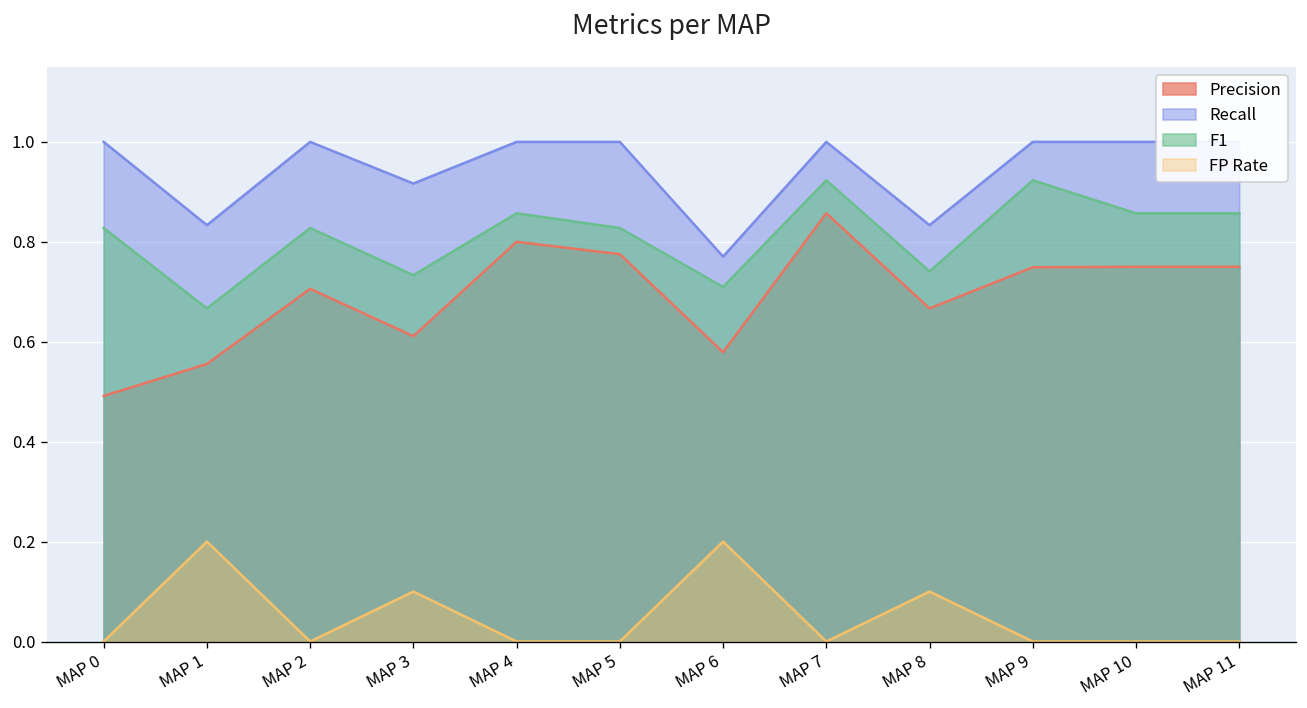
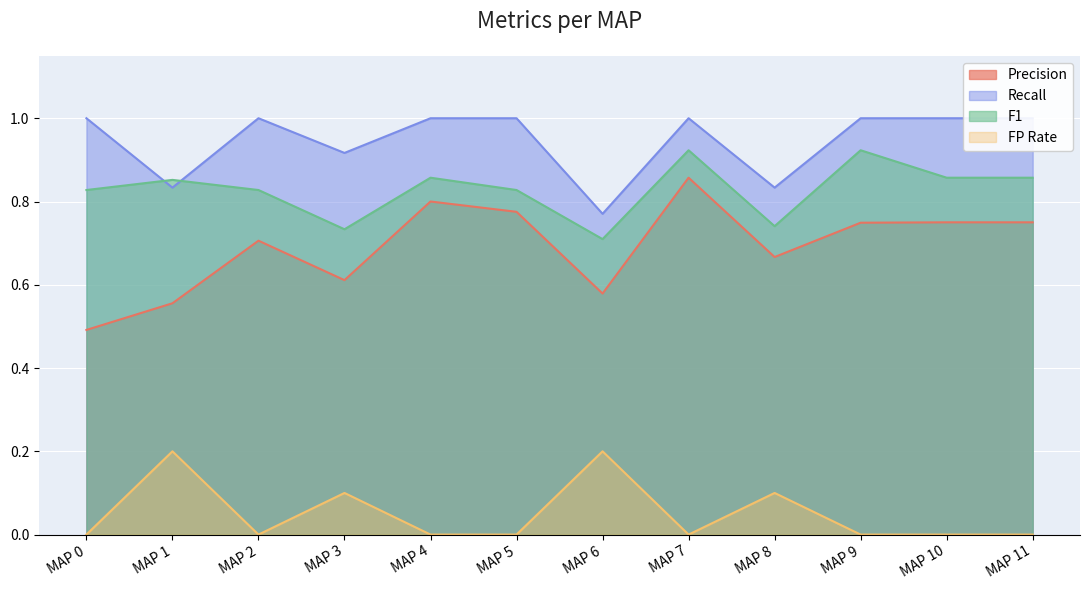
F1, MAP 1: 0.67 -> 0.85
